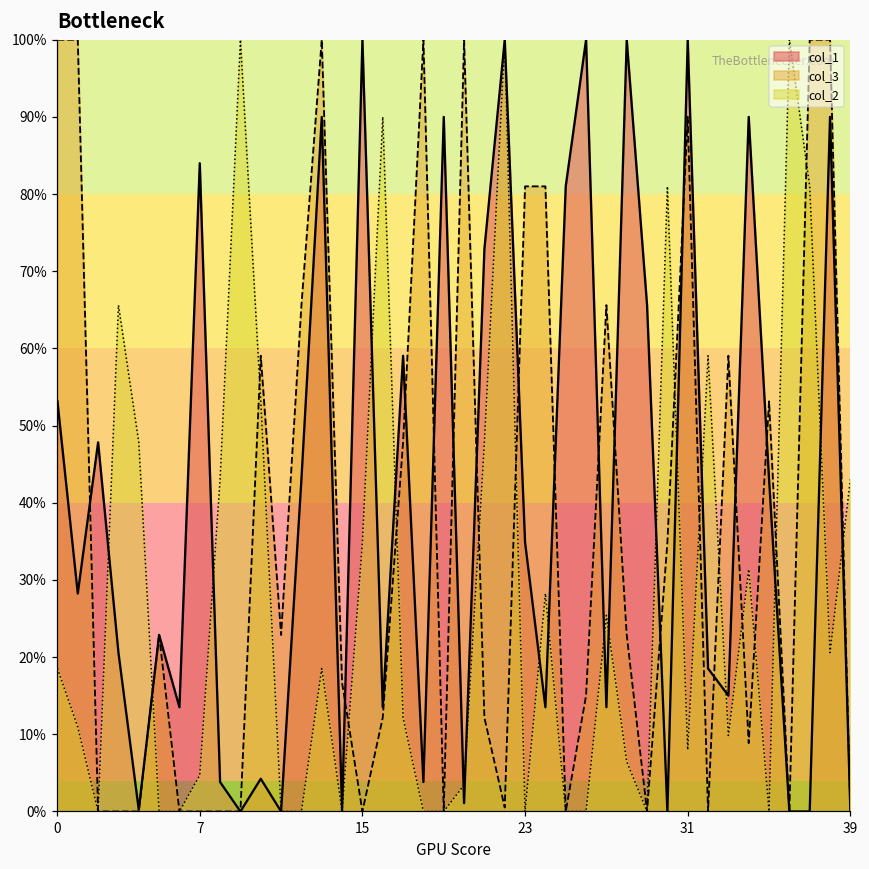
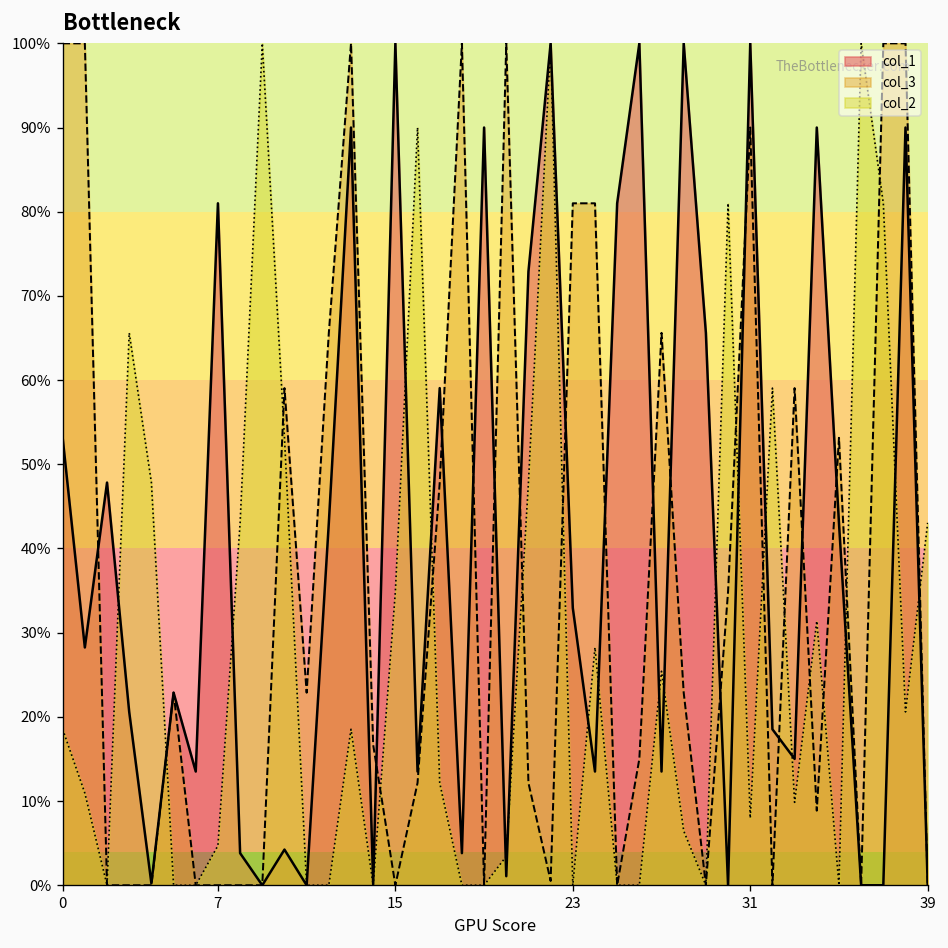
col_1, 7: 84% -> 81%
col_1, 23: 35% -> 33%
